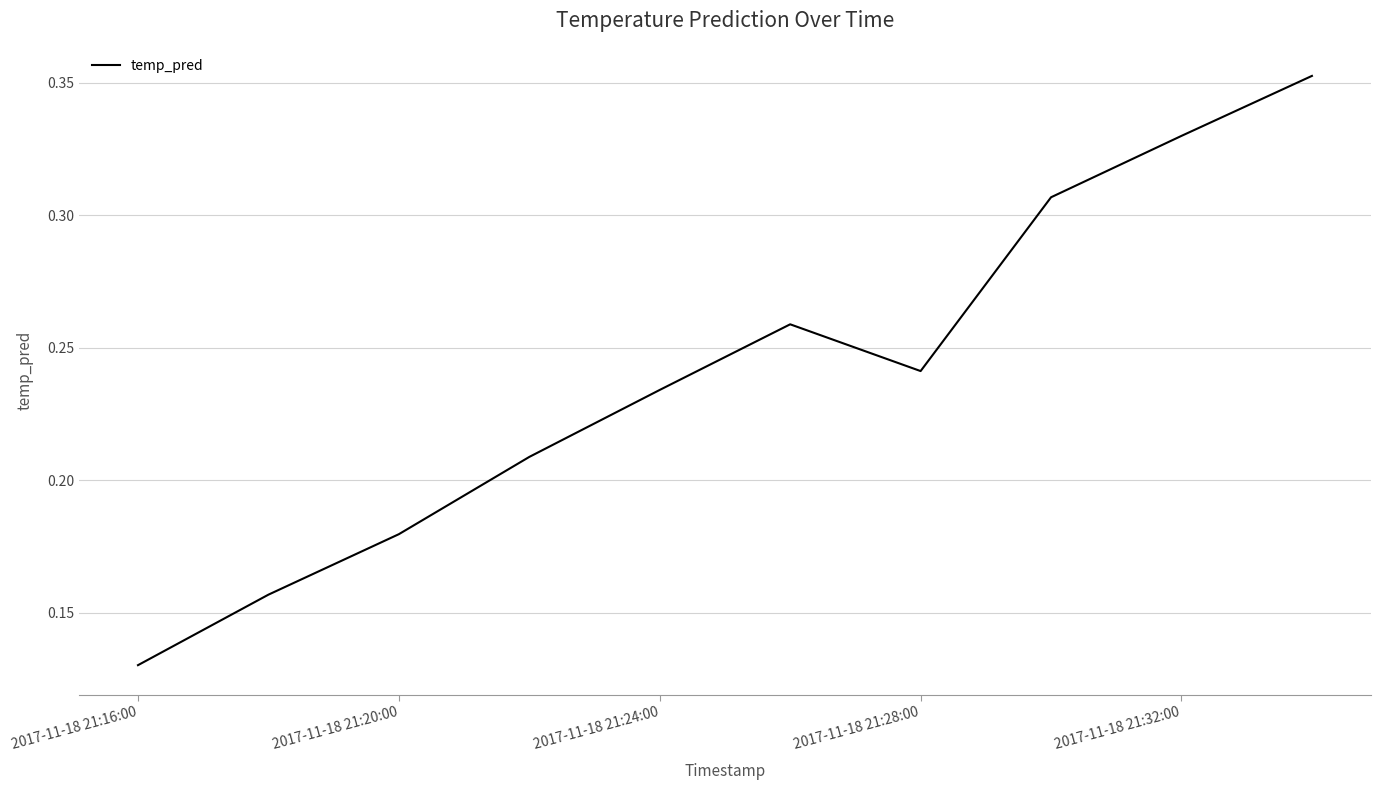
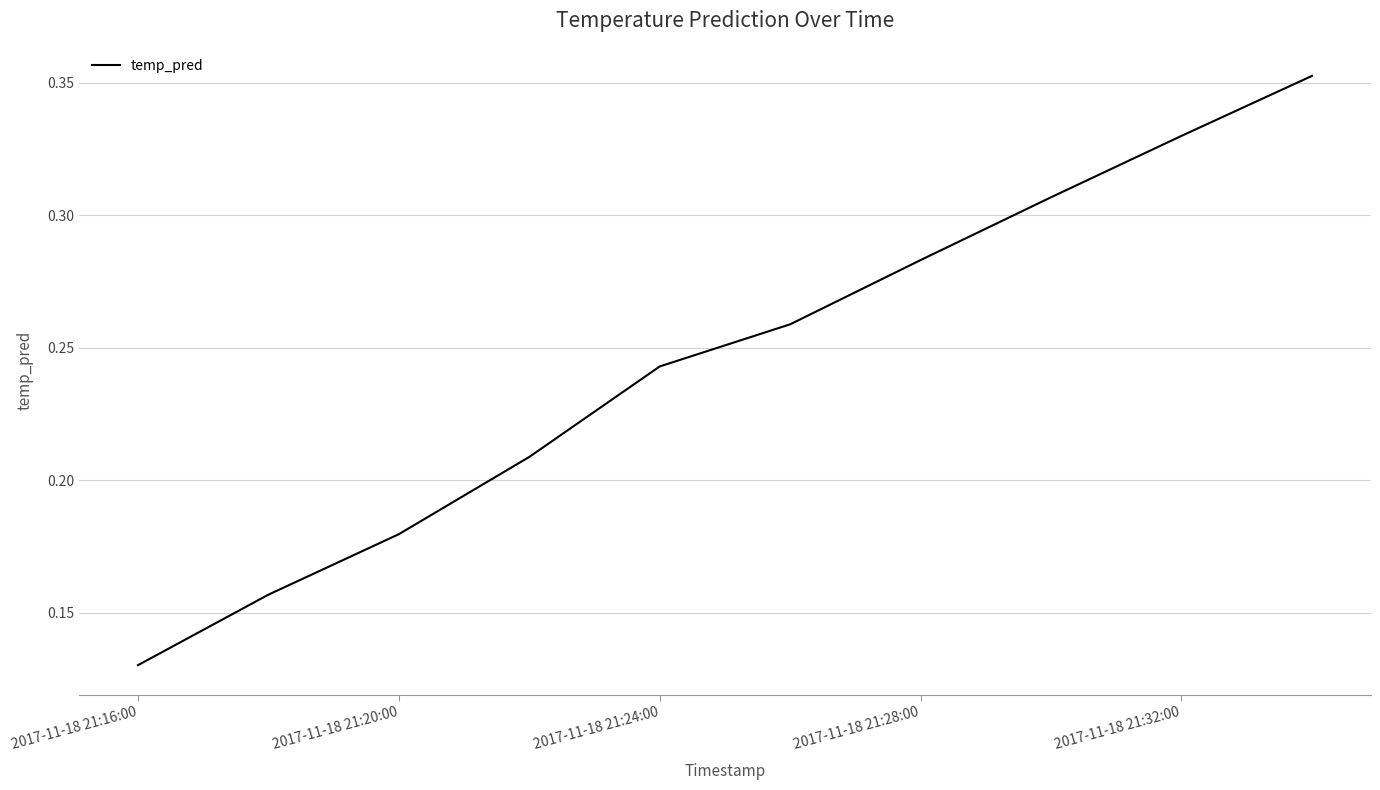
2017-11-18 21:24:00: 0.234 -> 0.243
2017-11-18 21:28:00: 0.241 -> 0.283
